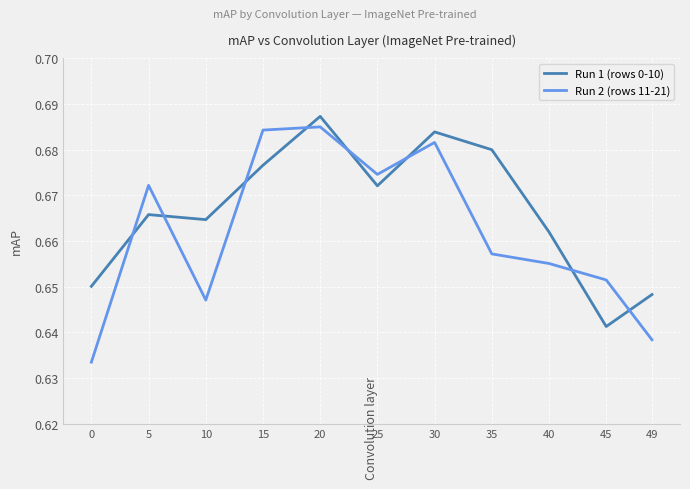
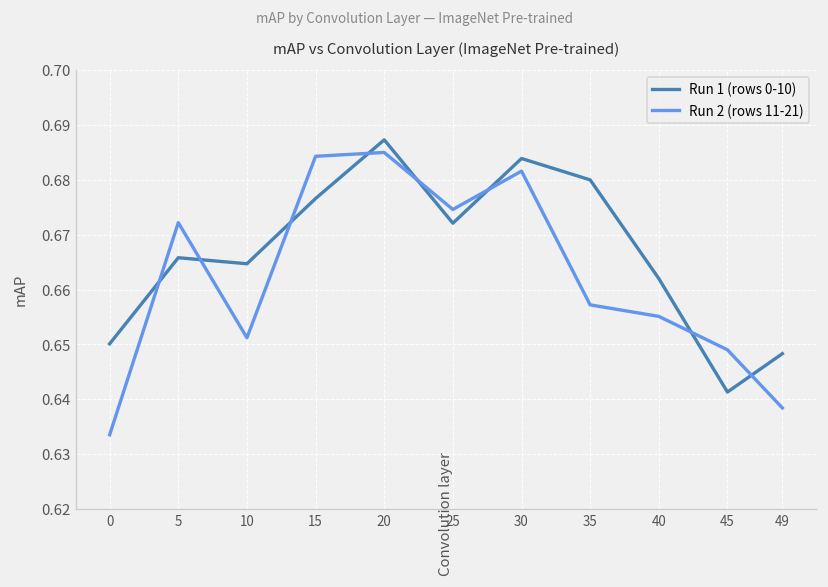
Run 2 (rows 11-21), 10: 0.647 -> 0.651
Run 2 (rows 11-21), 45: 0.652 -> 0.649
